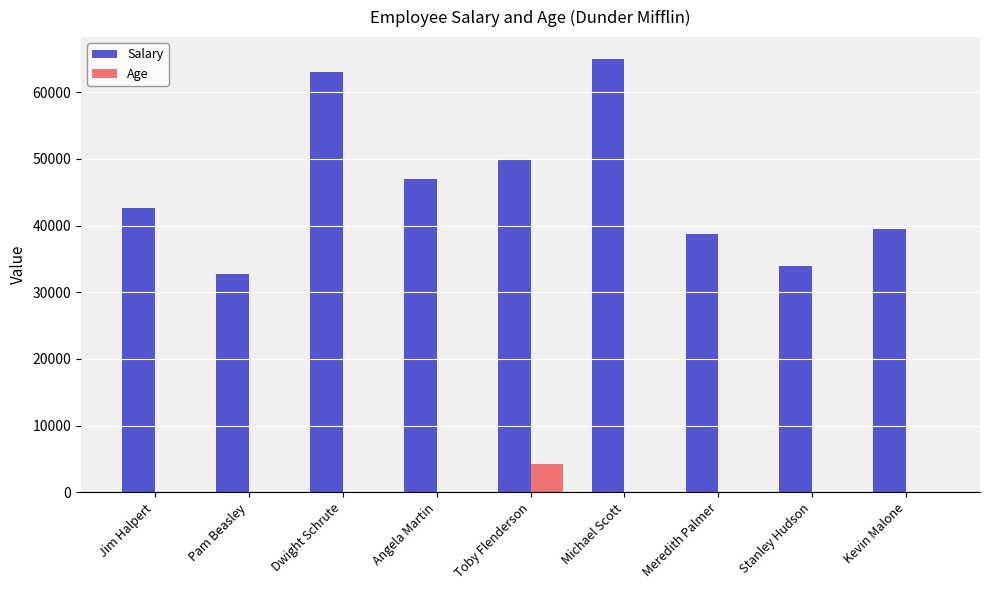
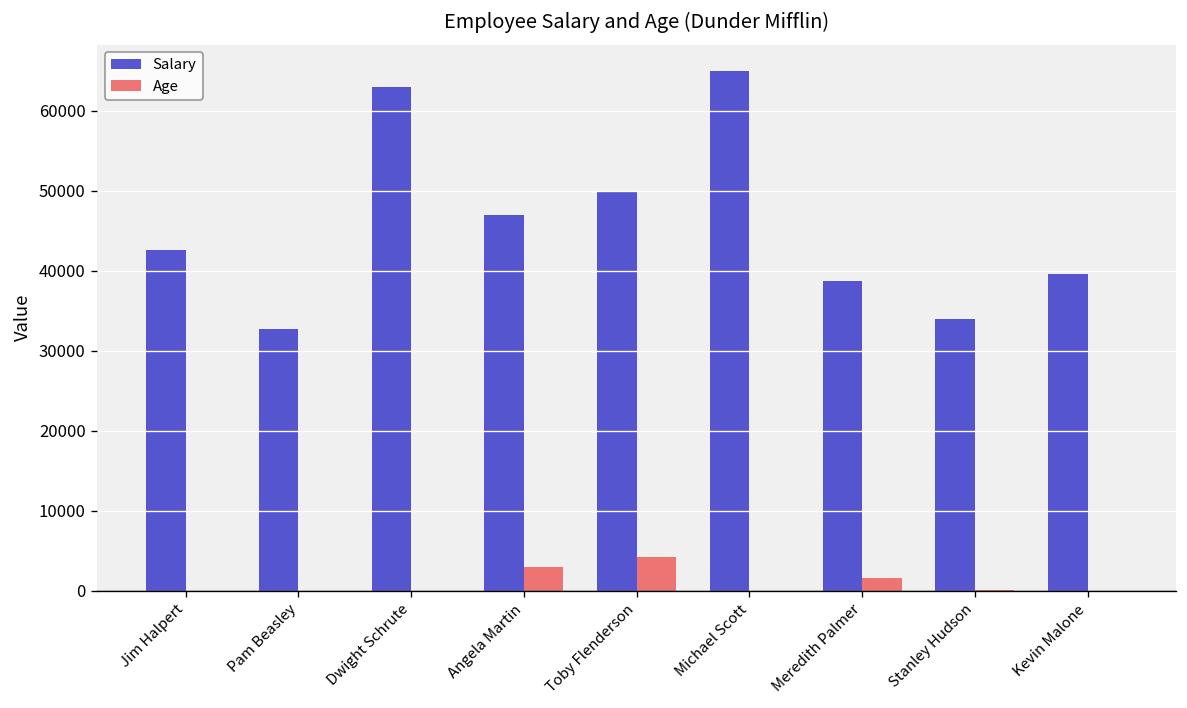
Age, Angela Martin: 0 -> 3000
Age, Meredith Palmer: 0 -> 2000
